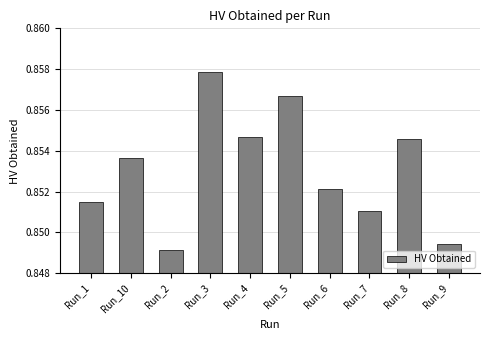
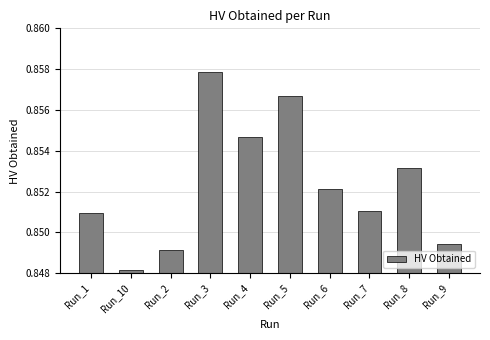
Run_1: 0.8515 -> 0.8509
Run_10: 0.8536 -> 0.8481
Run_8: 0.8546 -> 0.8531
